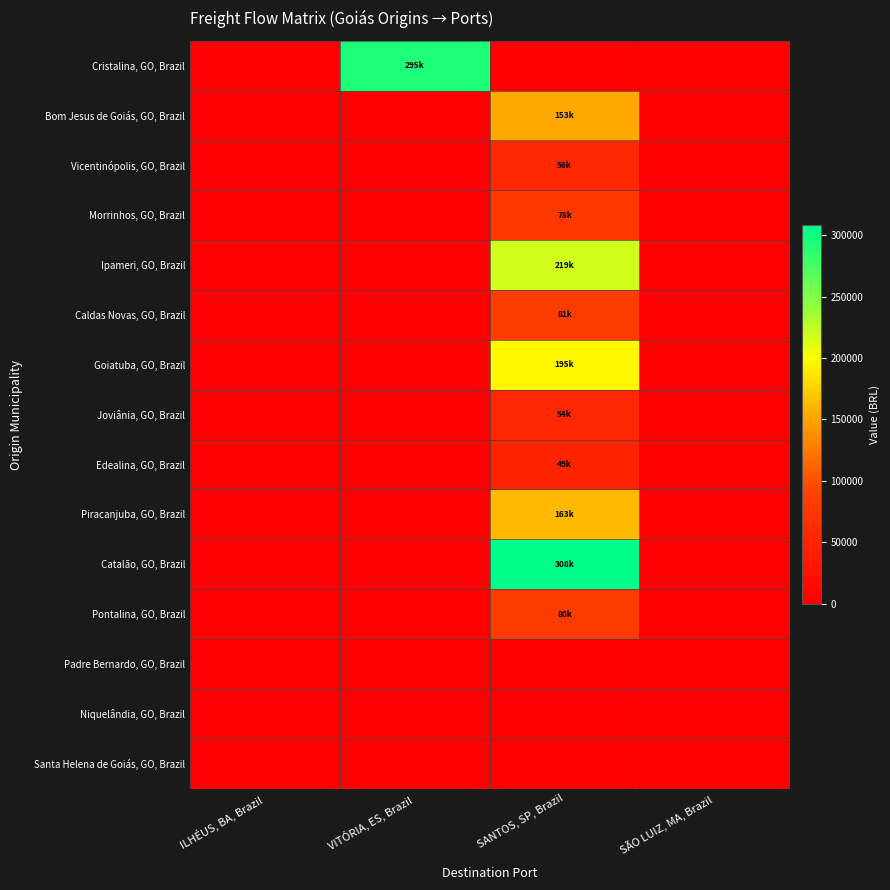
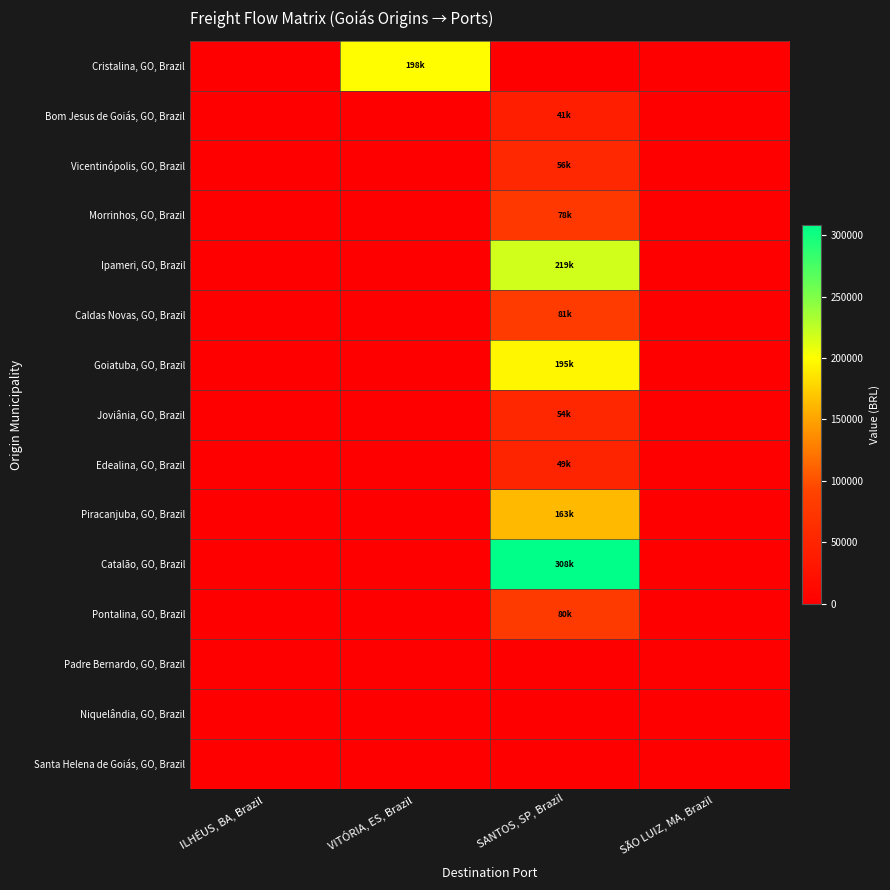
Cristalina, GO, Brazil, VITÓRIA, ES, Brazil: 295k -> 198k
Bom Jesus de Goiás, GO, Brazil, SANTOS, SP, Brazil: 153k -> 41k
